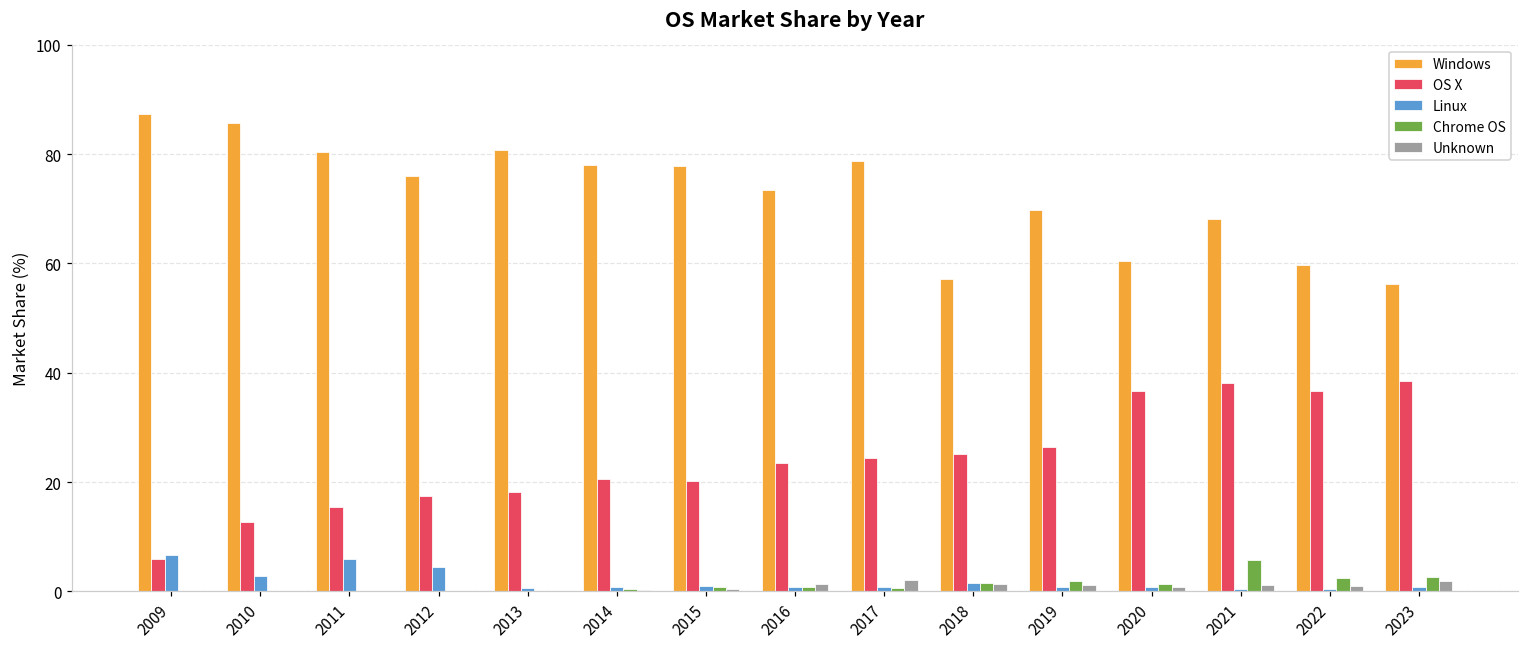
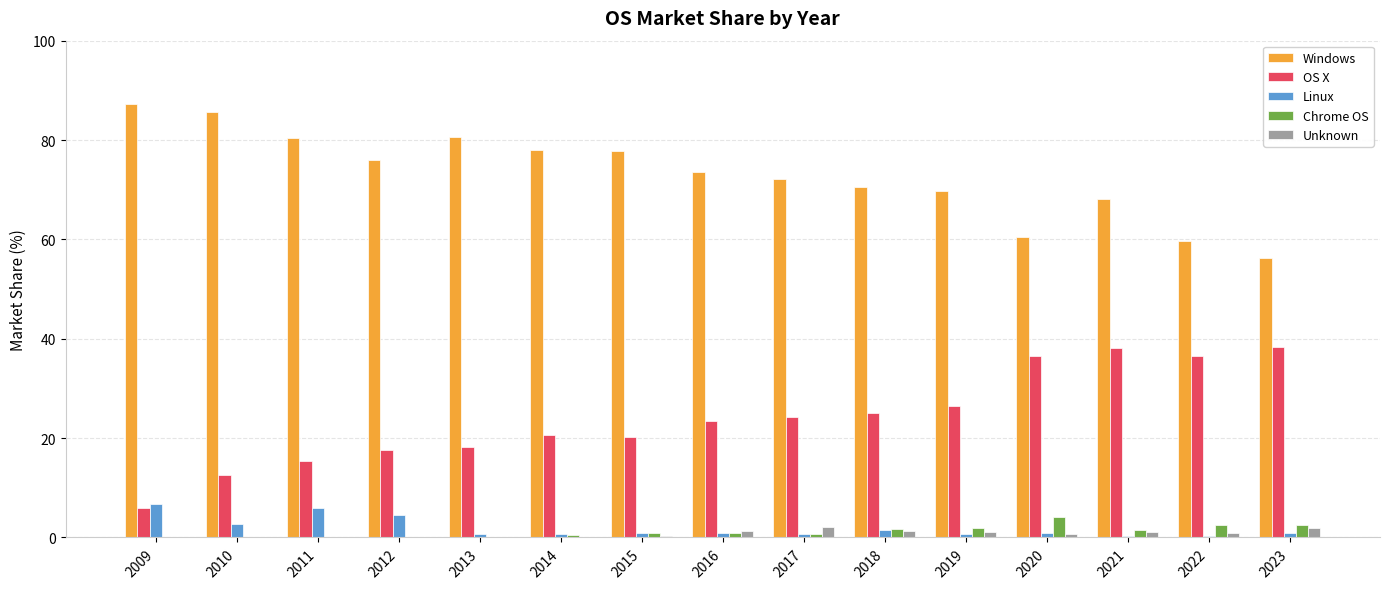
Windows, 2017: 79 -> 72
Windows, 2018: 57 -> 70
Chrome OS, 2020: 1 -> 4
Chrome OS, 2021: 6 -> 1
